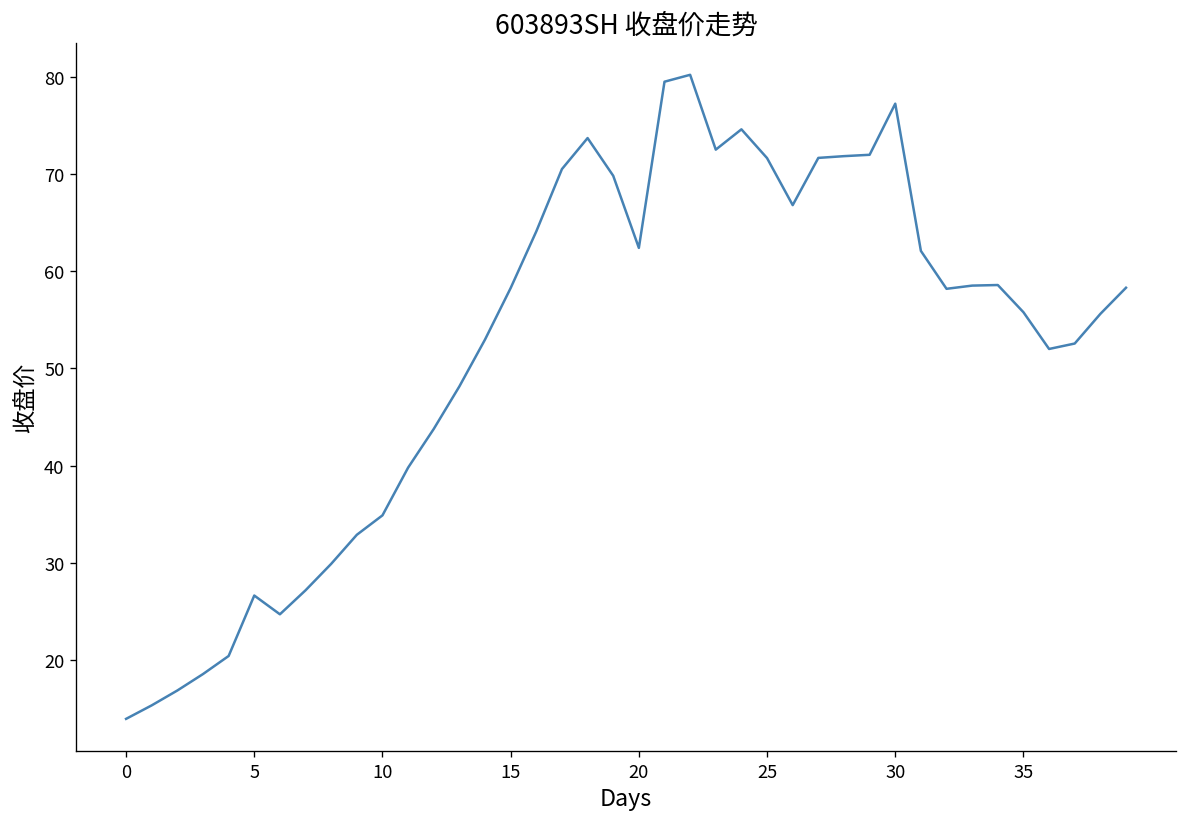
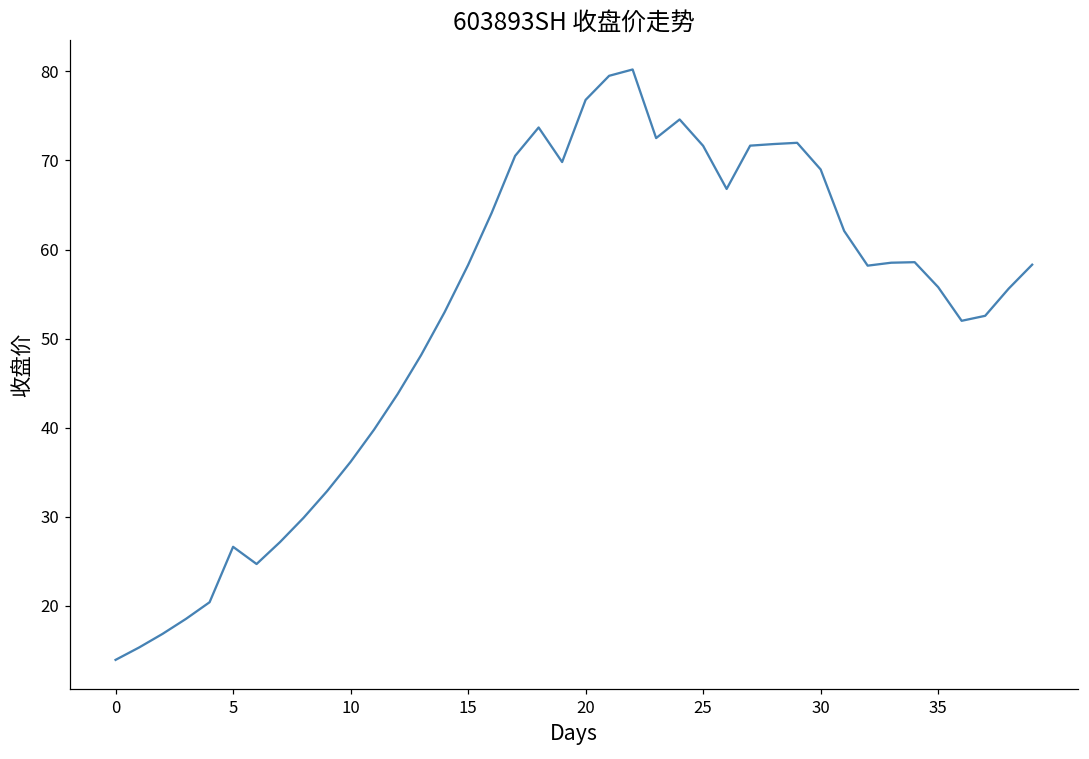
10: 35 -> 36
20: 62 -> 77
30: 77 -> 69
